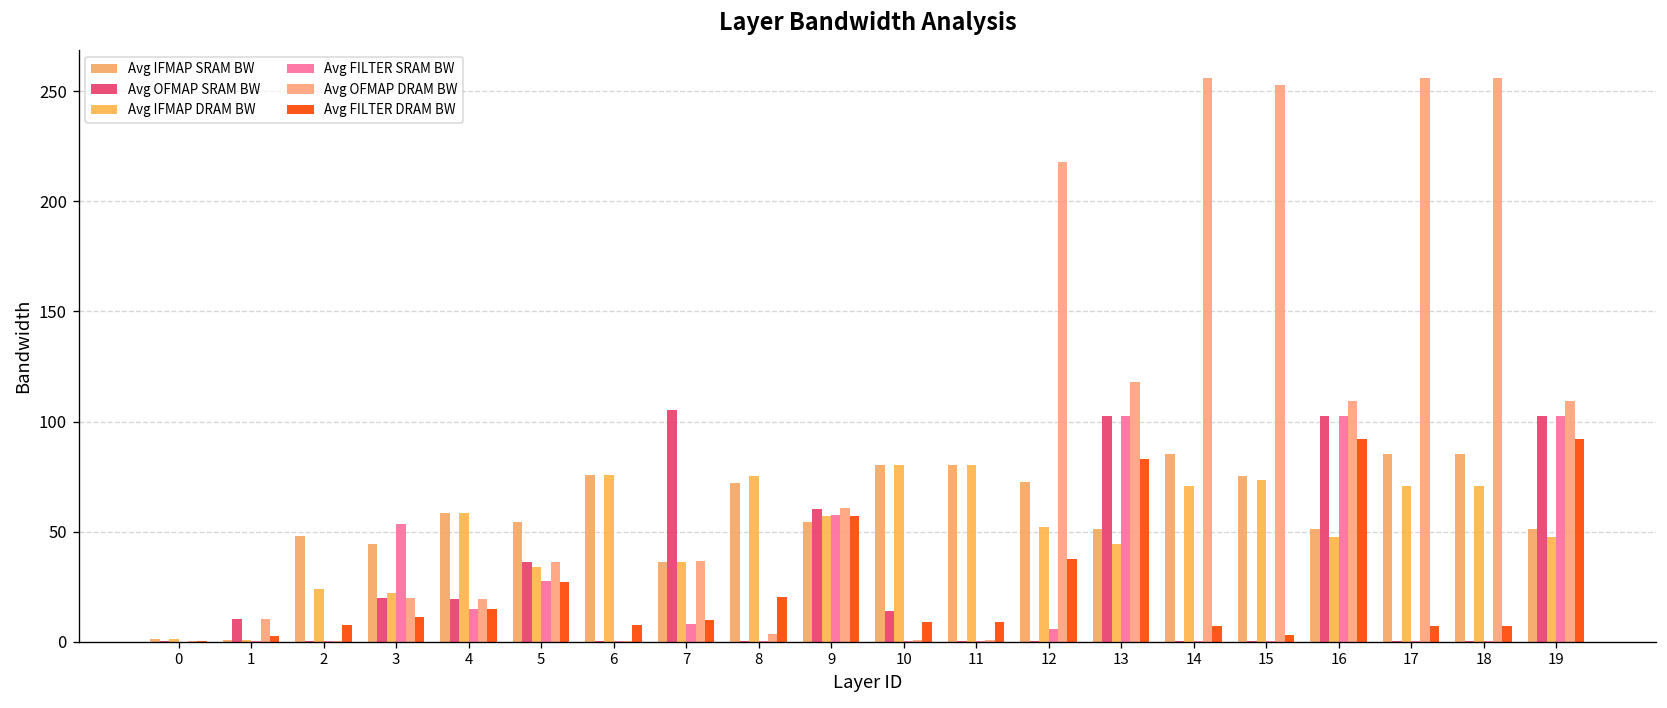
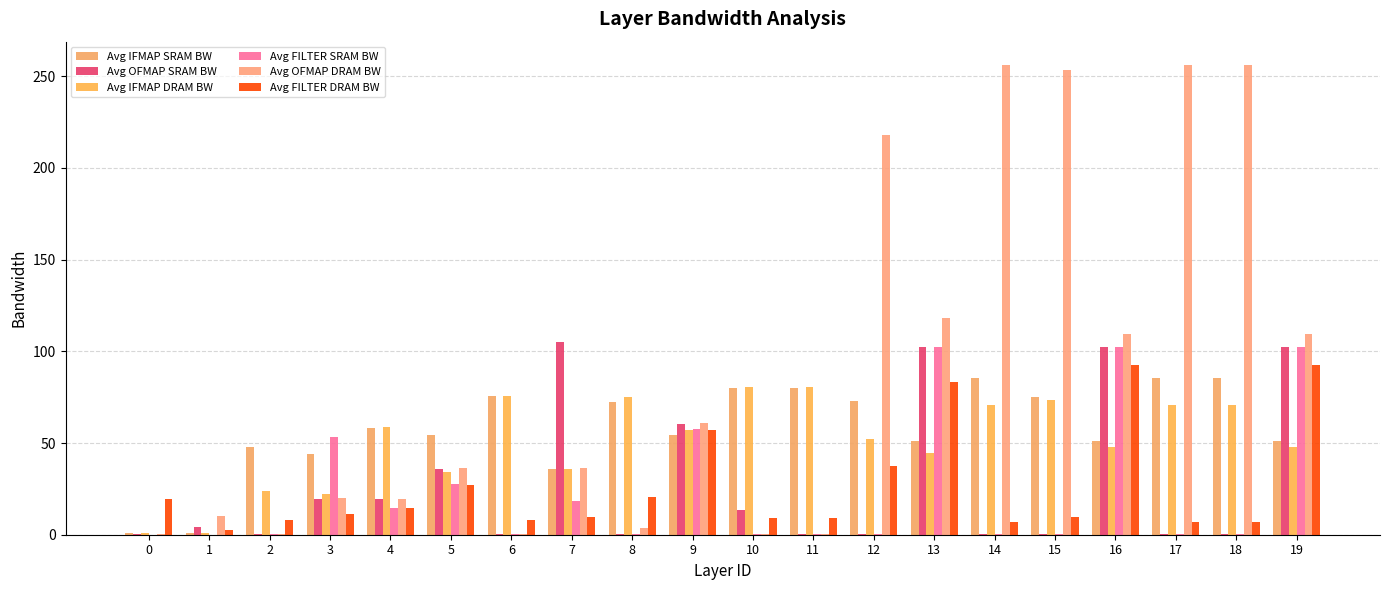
Avg FILTER DRAM BW, 0: 0 -> 20
Avg OFMAP SRAM BW, 1: 10 -> 4
Avg FILTER SRAM BW, 7: 8 -> 18
Avg FILTER SRAM BW, 12: 6 -> 0
Avg FILTER DRAM BW, 15: 3 -> 10
